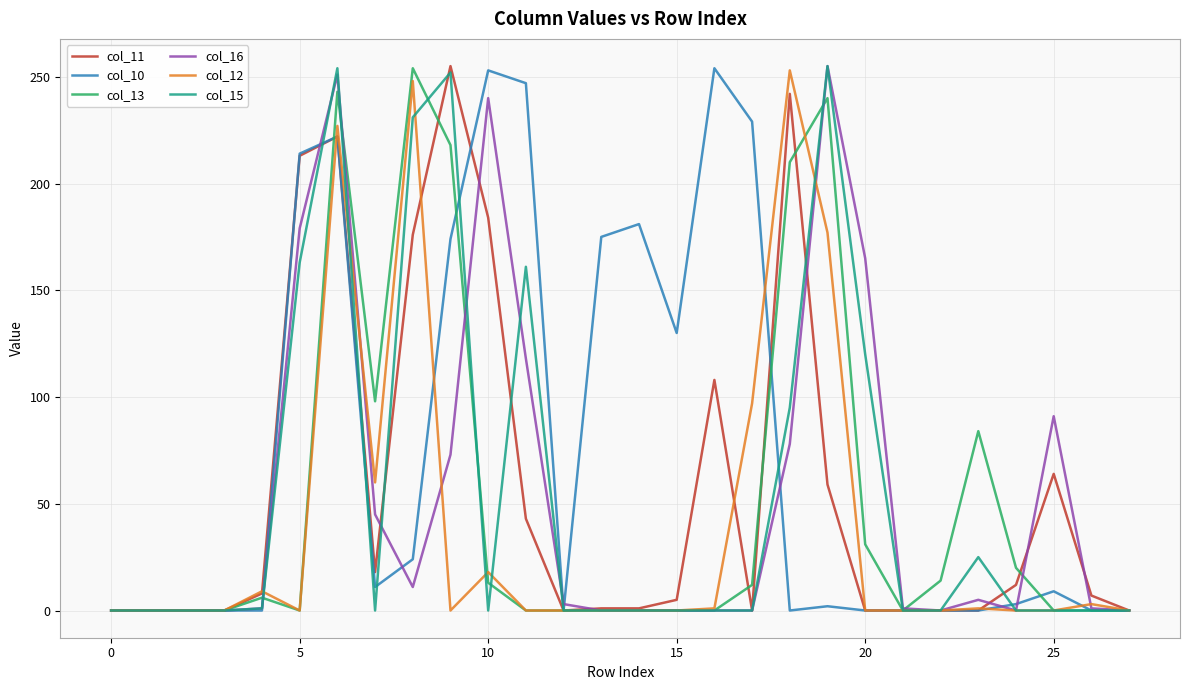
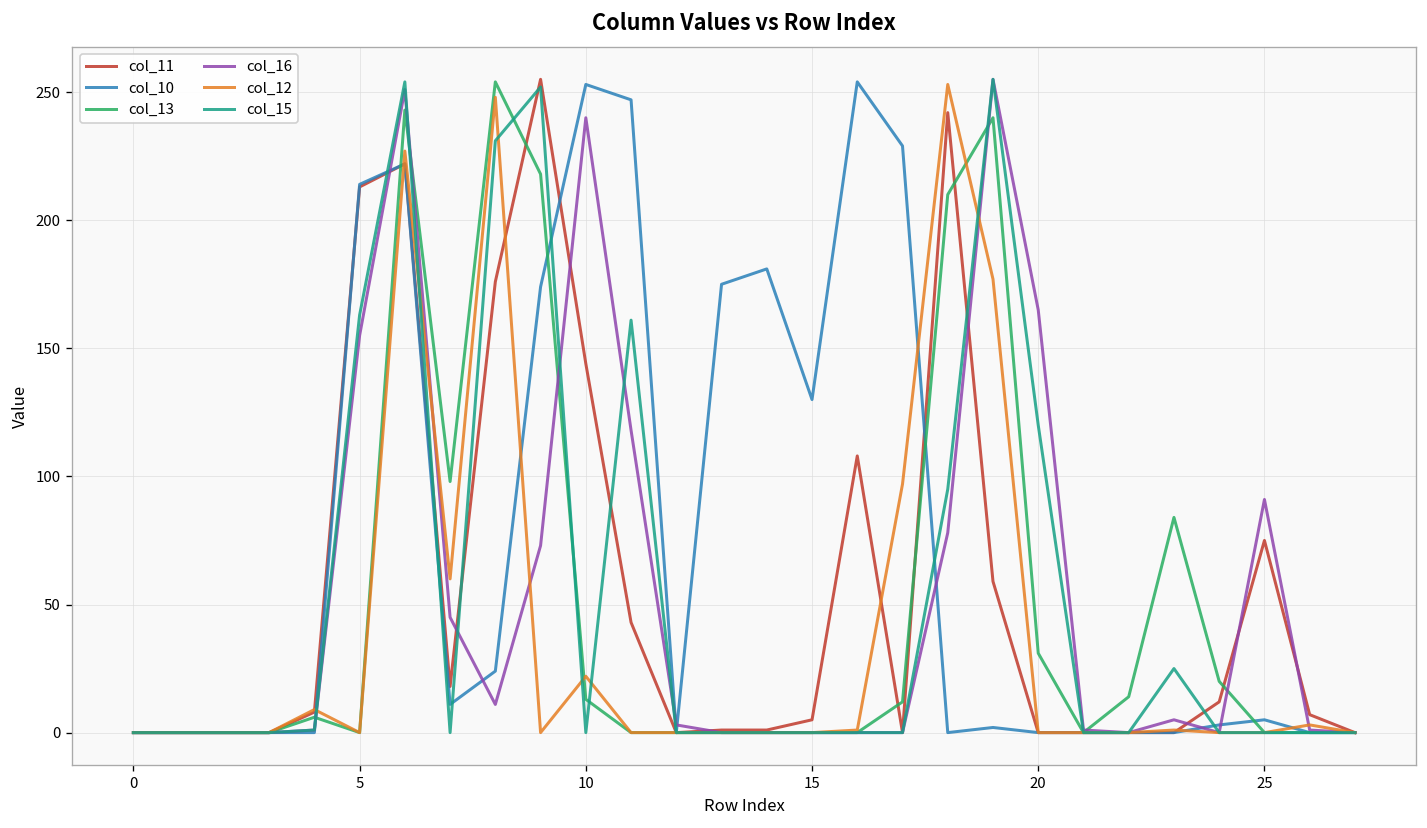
col_16, 5: 179 -> 155
col_11, 10: 184 -> 144
col_12, 10: 18 -> 22
col_11, 25: 64 -> 75
col_10, 25: 9 -> 5
